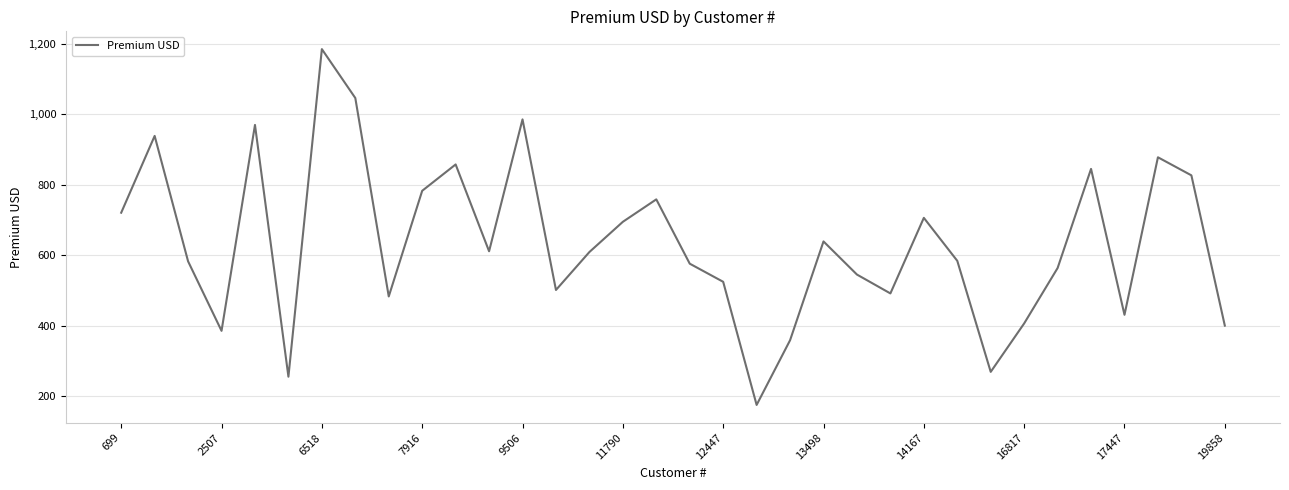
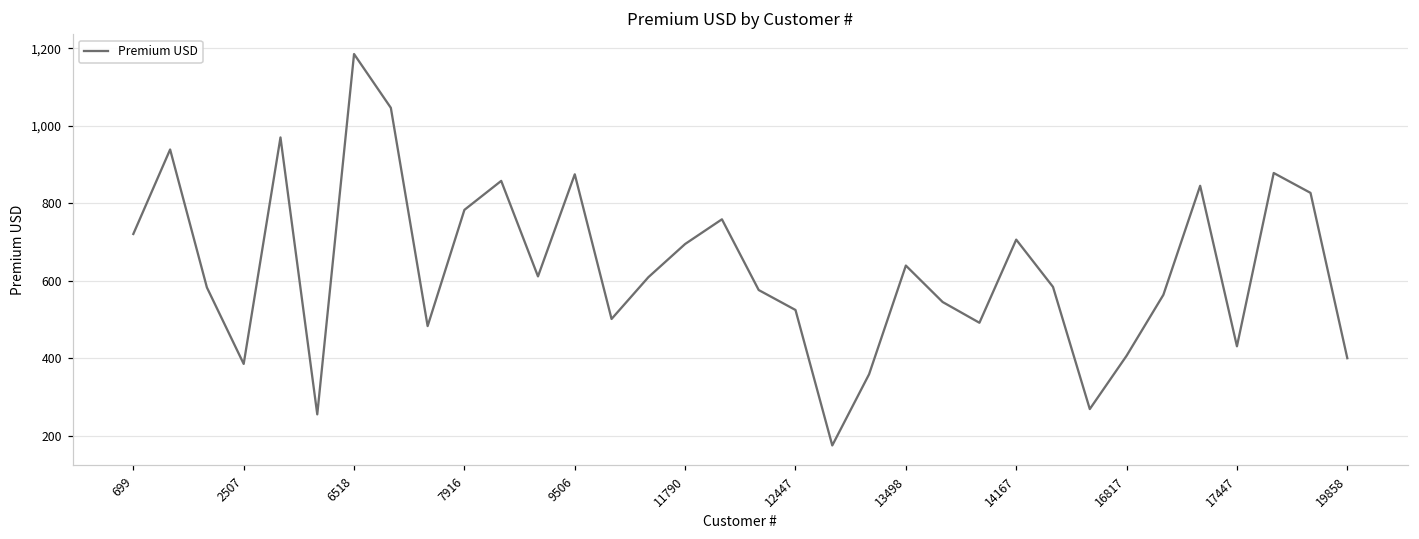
9506: 990 -> 870
